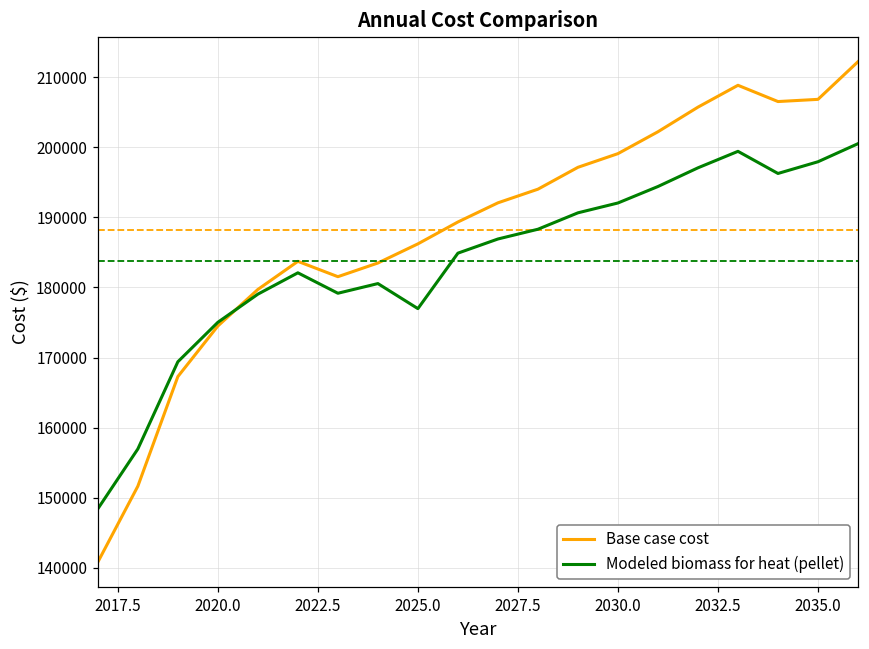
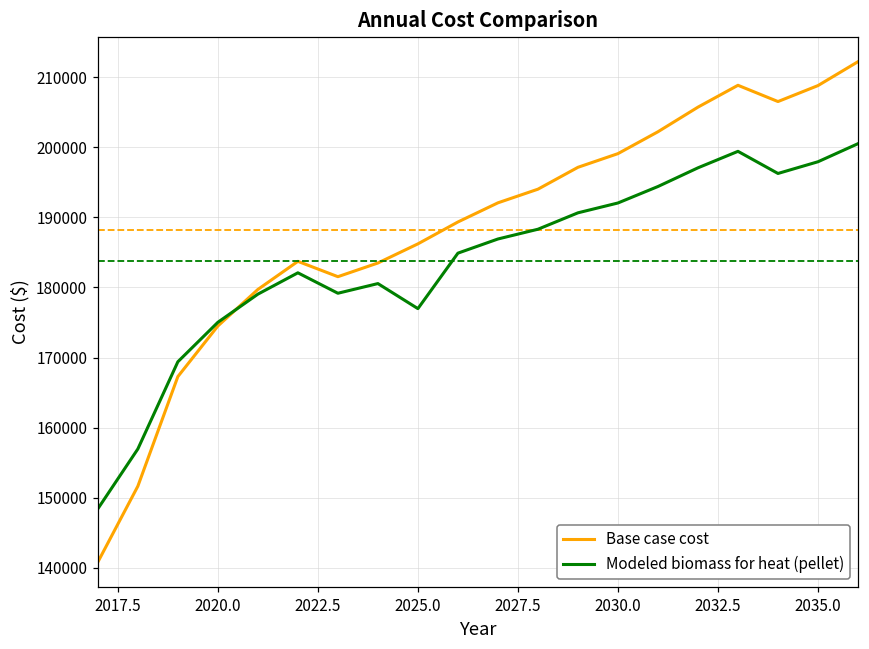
Base case cost, 2035.0: 207000 -> 209000
